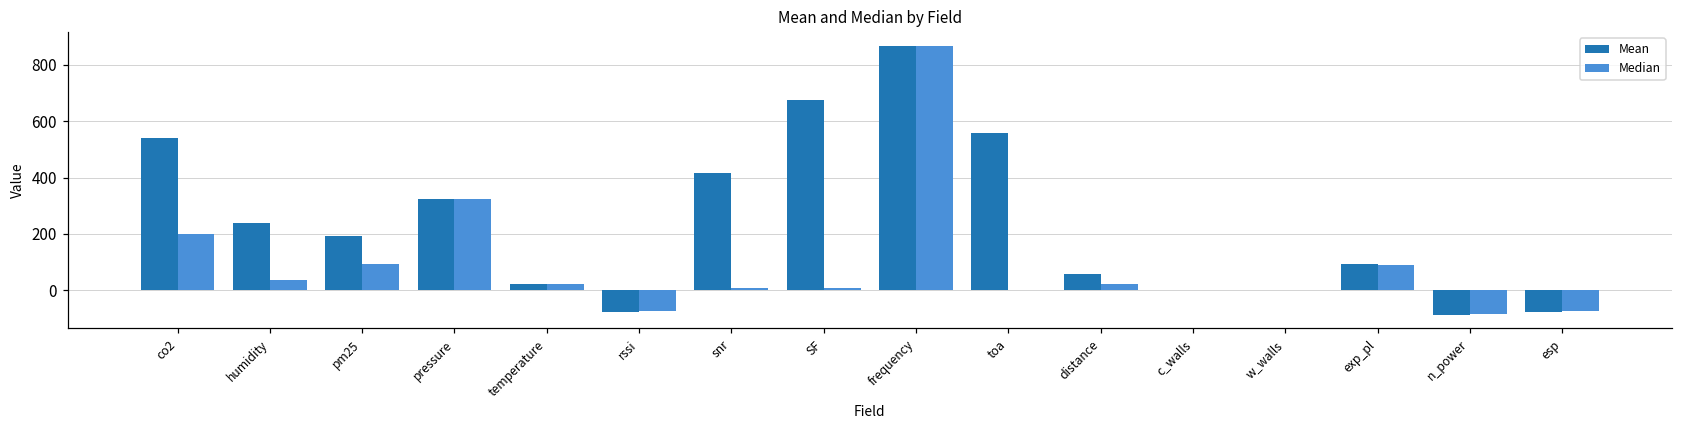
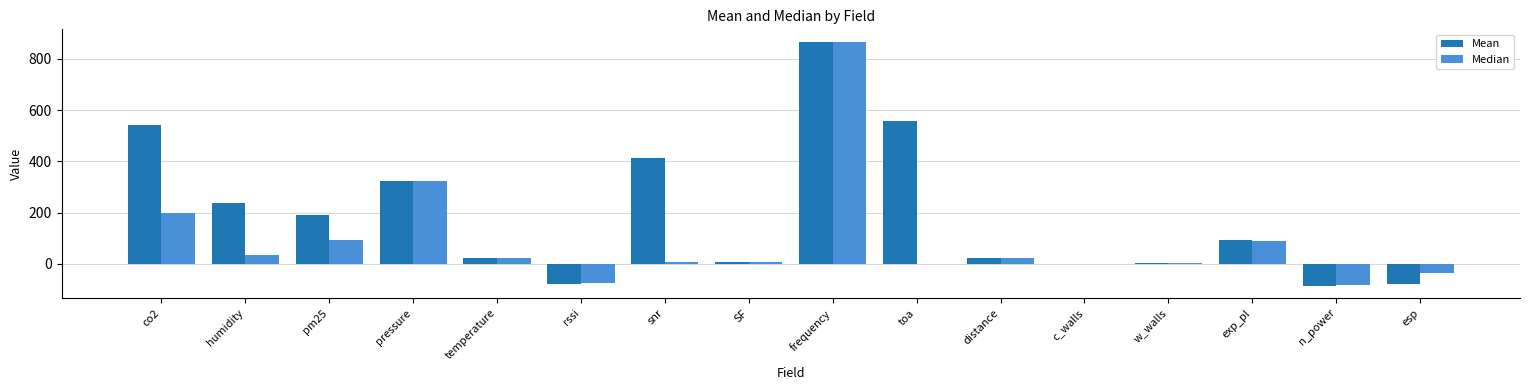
Mean, SF: 670 -> 10
Mean, distance: 60 -> 20
Median, esp: -70 -> -40
